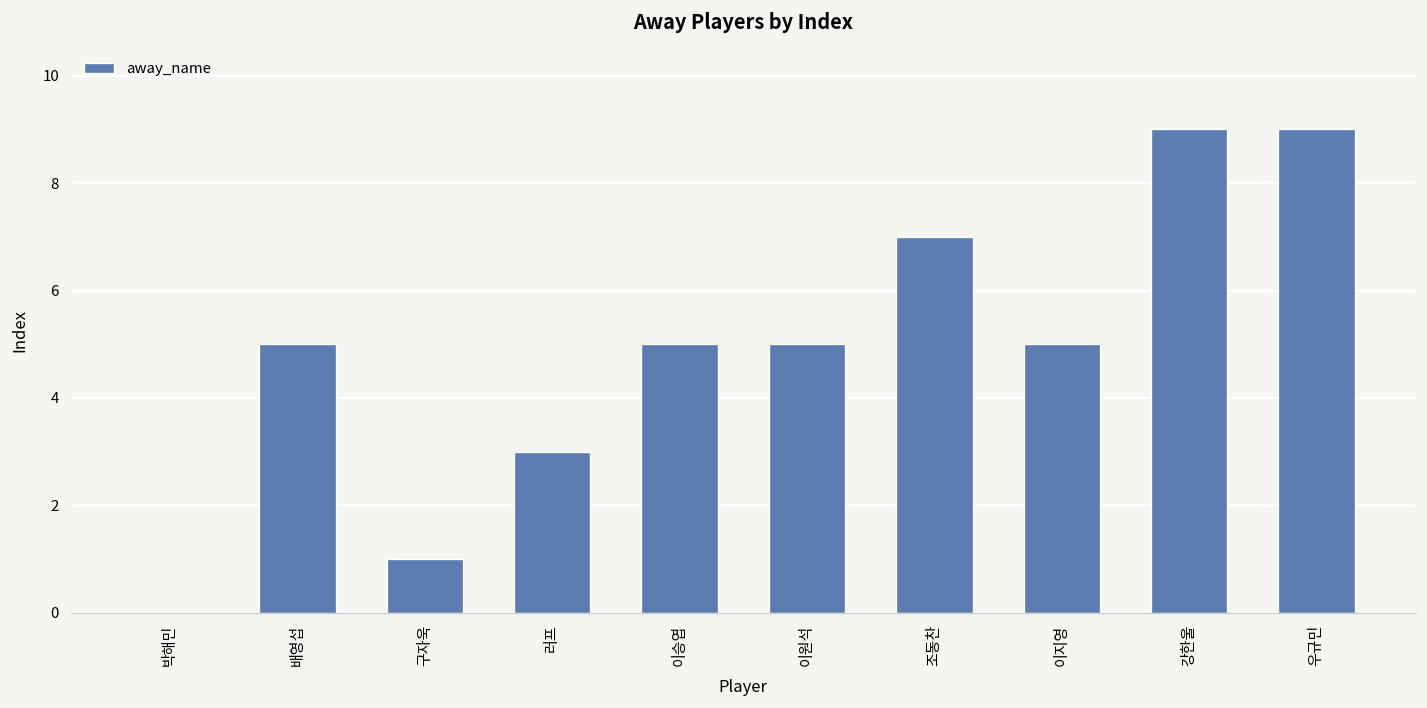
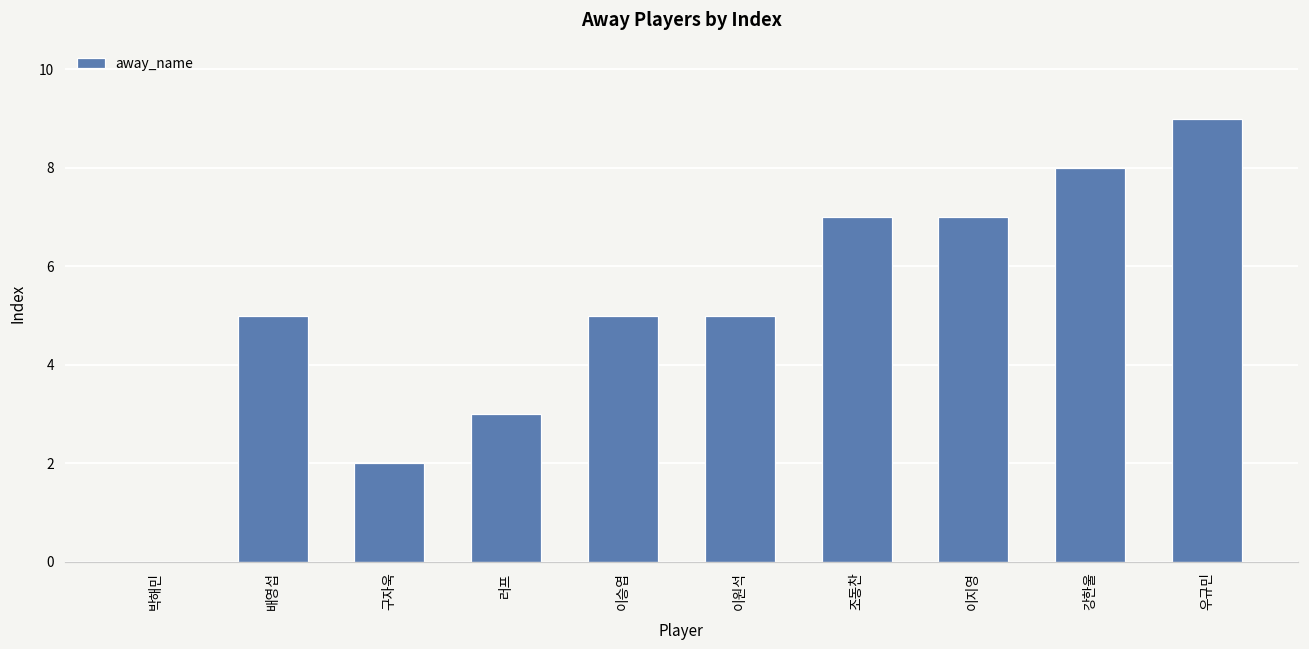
구자욱: 1 -> 2
이지영: 5 -> 7
강한울: 9 -> 8
